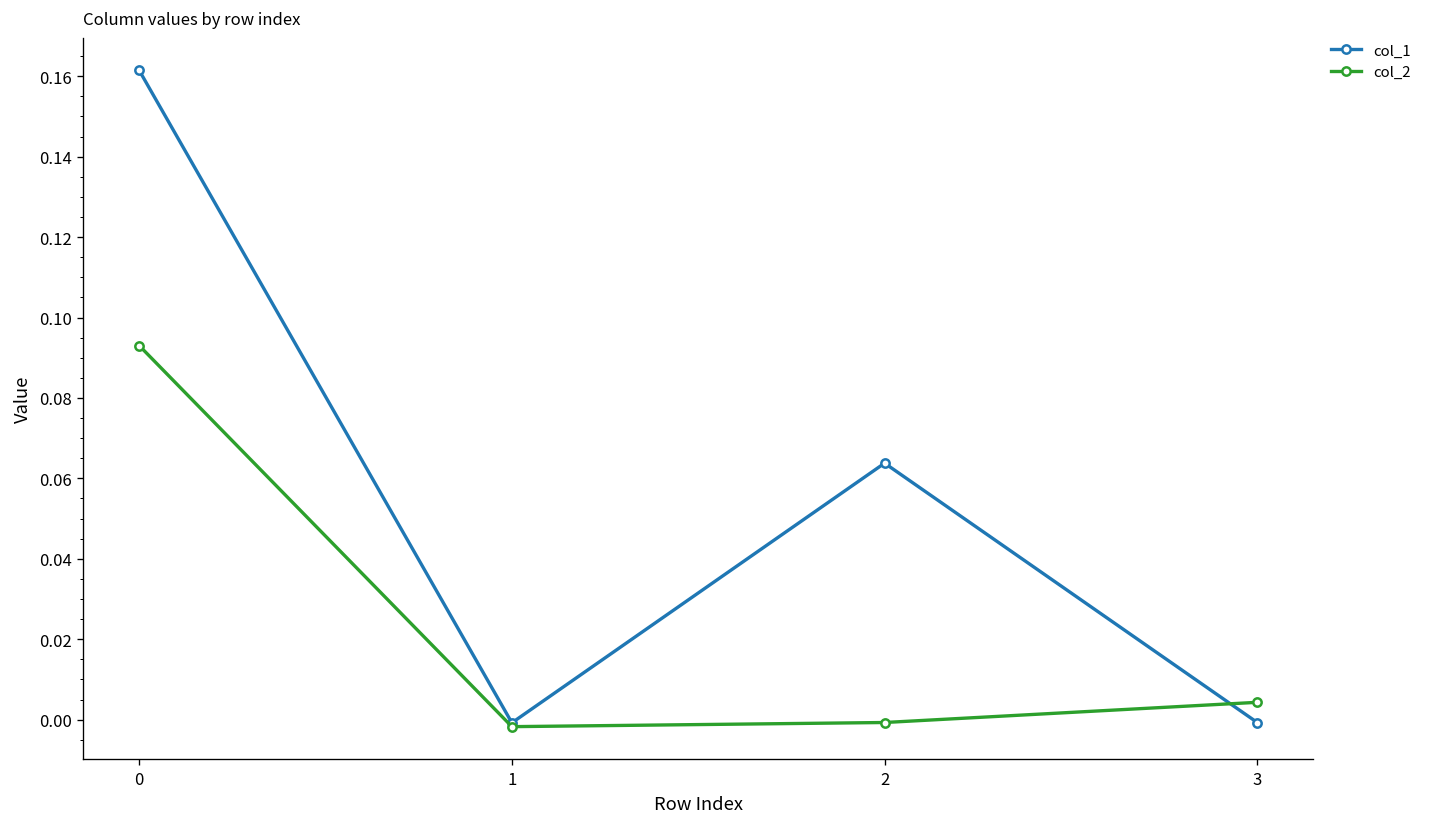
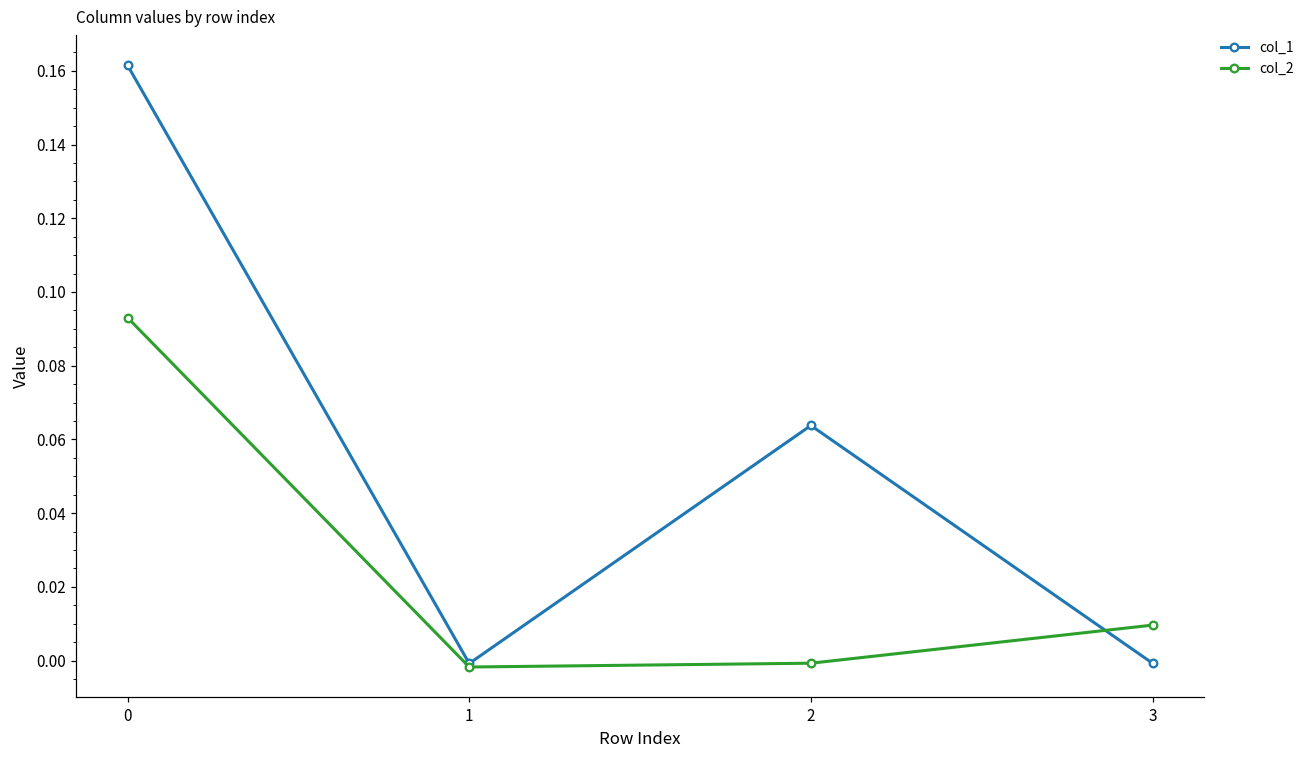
col_2, 3: 0.004 -> 0.010
